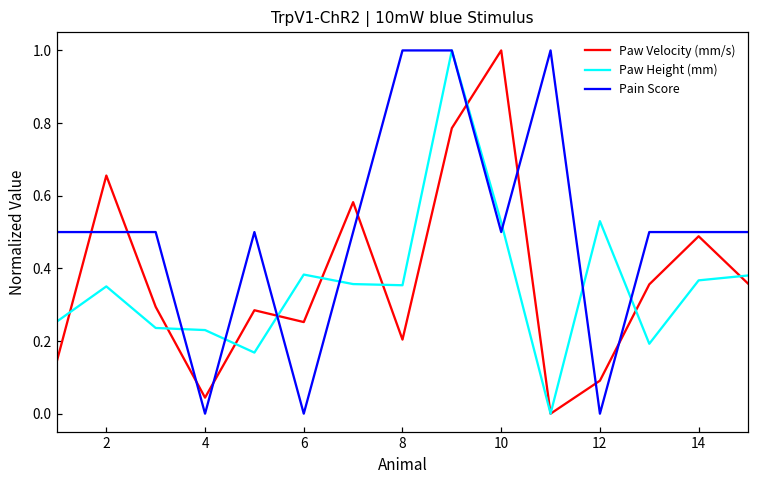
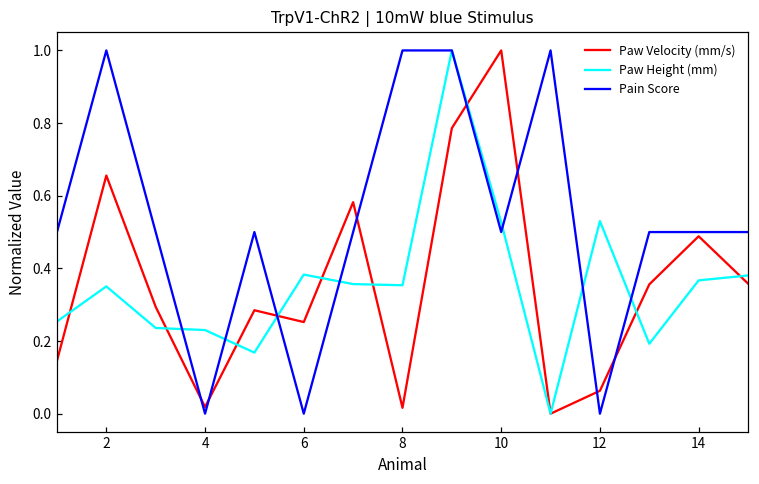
Pain Score, 2: 0.50 -> 1.00
Paw Velocity (mm/s), 4: 0.04 -> 0.02
Paw Velocity (mm/s), 8: 0.20 -> 0.02
Paw Velocity (mm/s), 12: 0.09 -> 0.06
